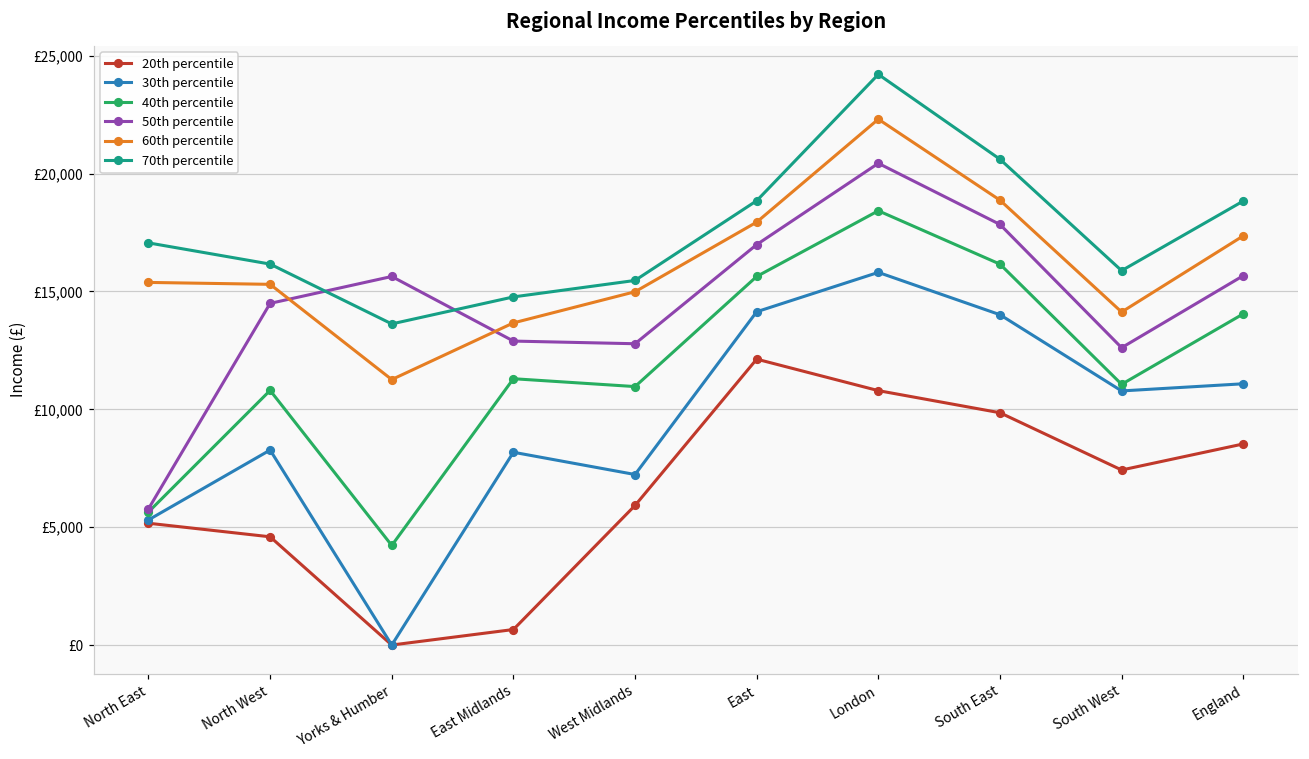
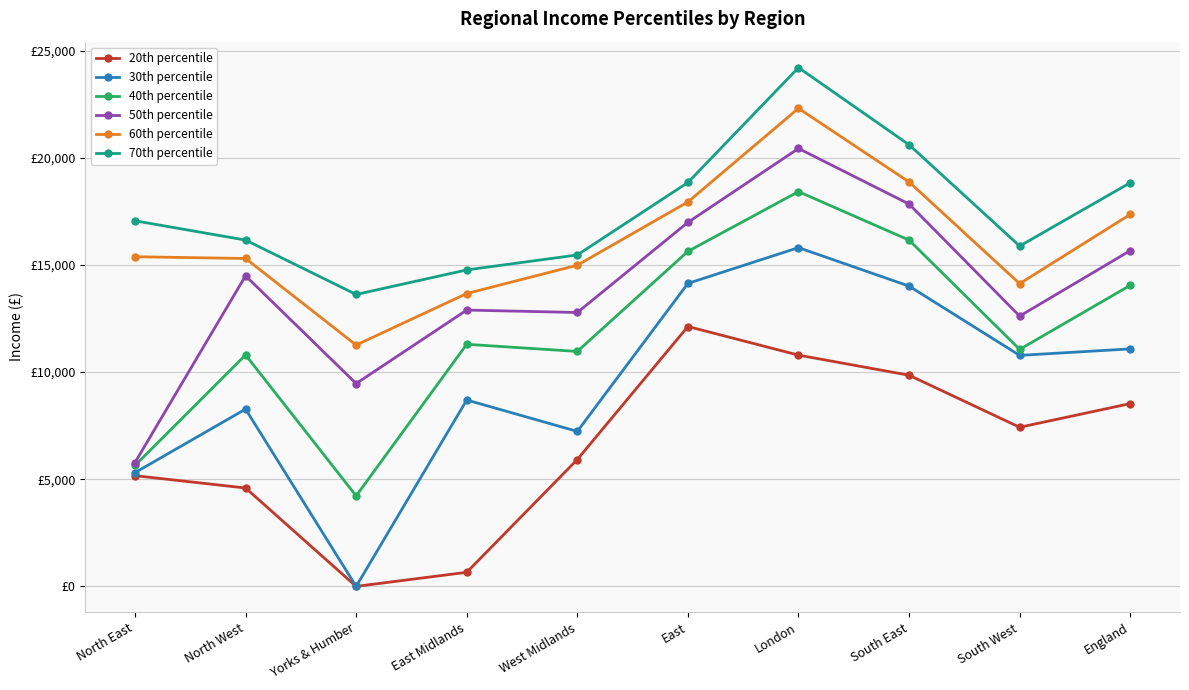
50th percentile, Yorks & Humber: £15,600 -> £9,500
30th percentile, East Midlands: £8,200 -> £8,700
